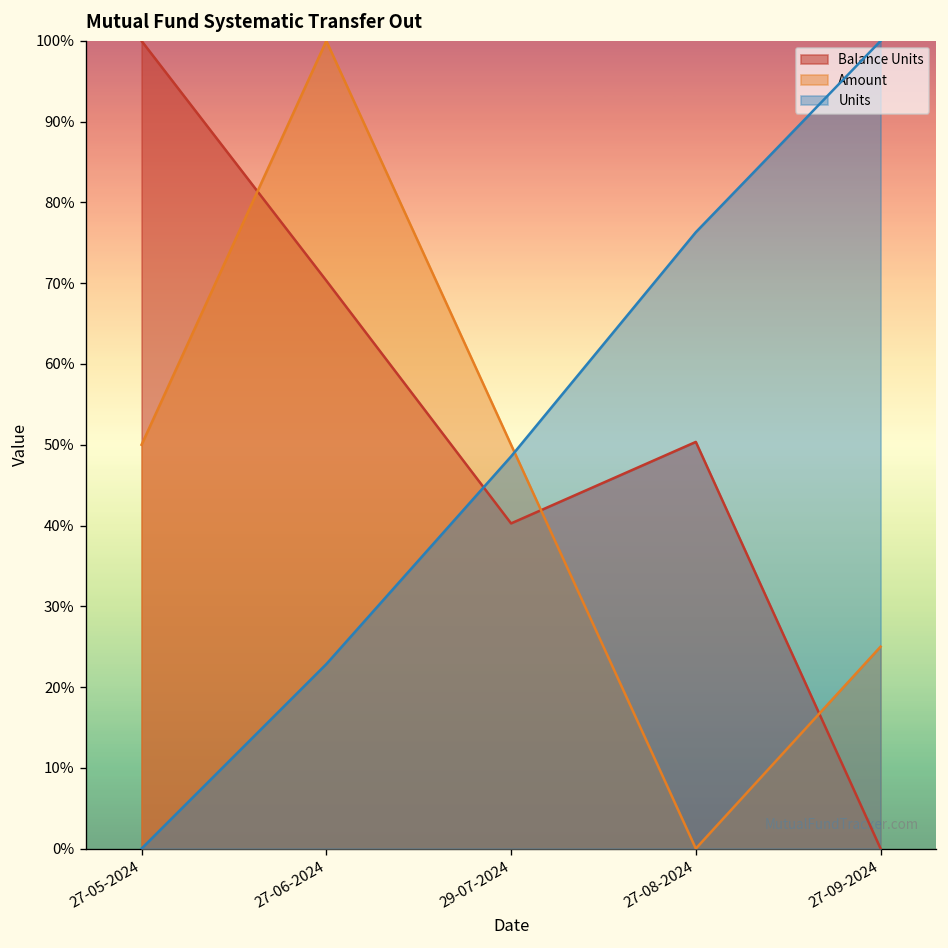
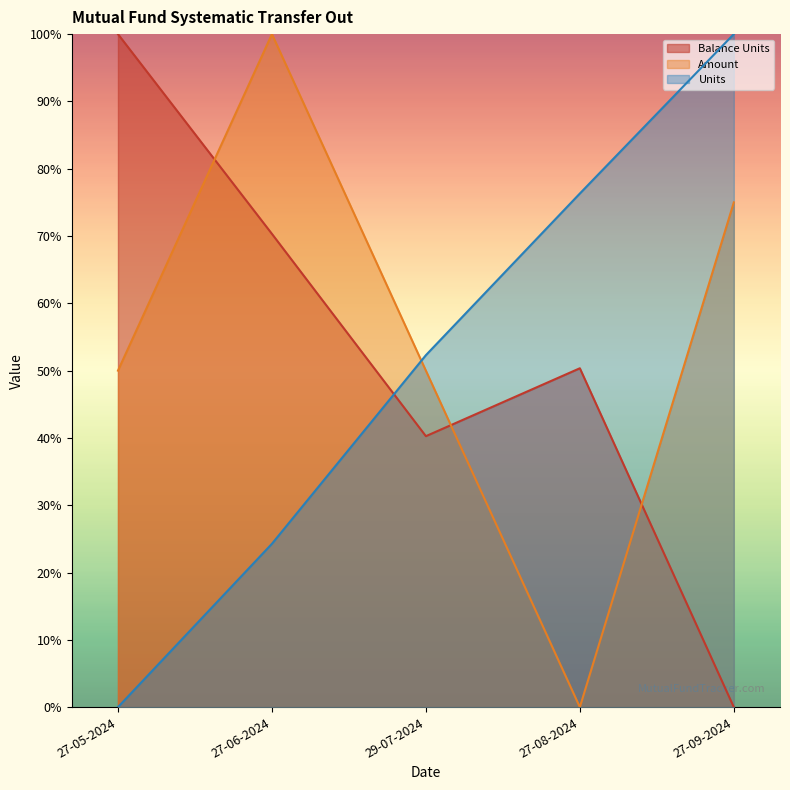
Units, 27-06-2024: 23% -> 24%
Units, 29-07-2024: 49% -> 52%
Amount, 27-09-2024: 25% -> 75%
